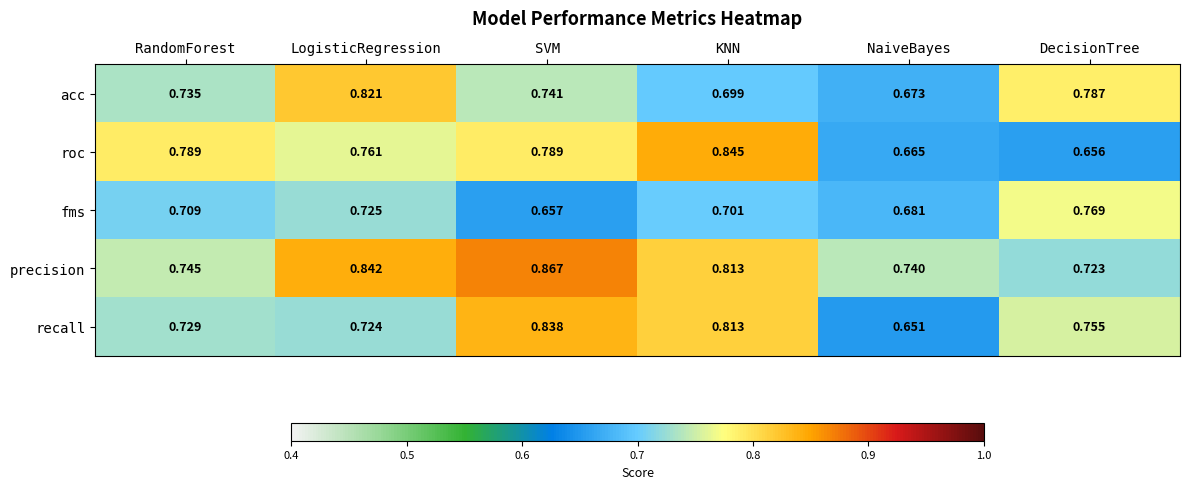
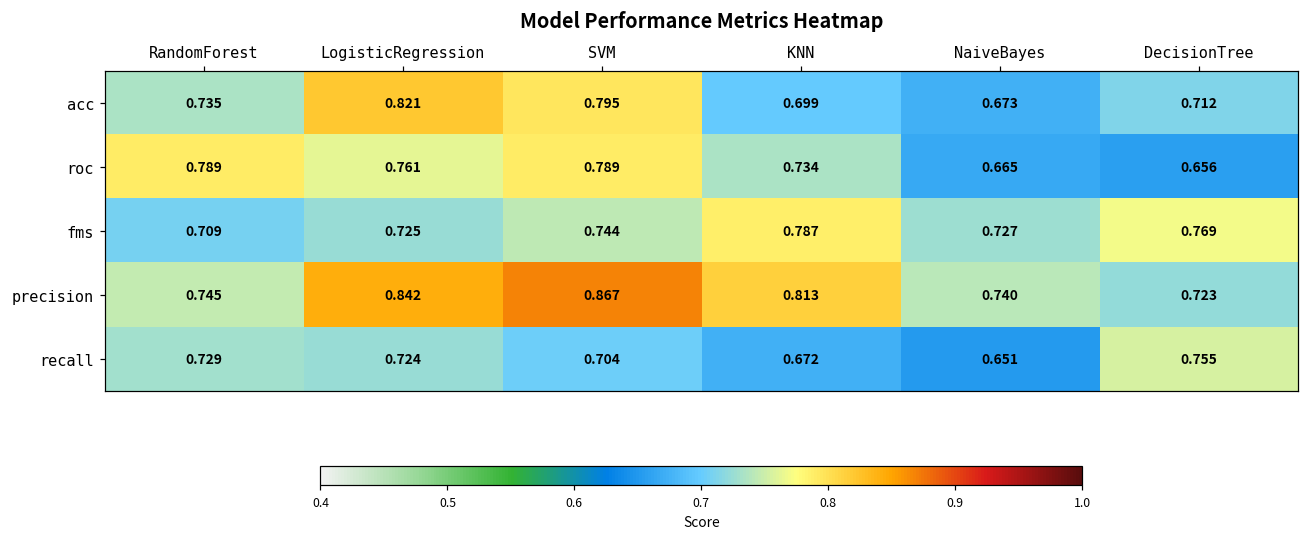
acc, SVM: 0.741 -> 0.795
acc, DecisionTree: 0.787 -> 0.712
roc, KNN: 0.845 -> 0.734
fms, SVM: 0.657 -> 0.744
fms, KNN: 0.701 -> 0.787
fms, NaiveBayes: 0.681 -> 0.727
recall, SVM: 0.838 -> 0.704
recall, KNN: 0.813 -> 0.672
